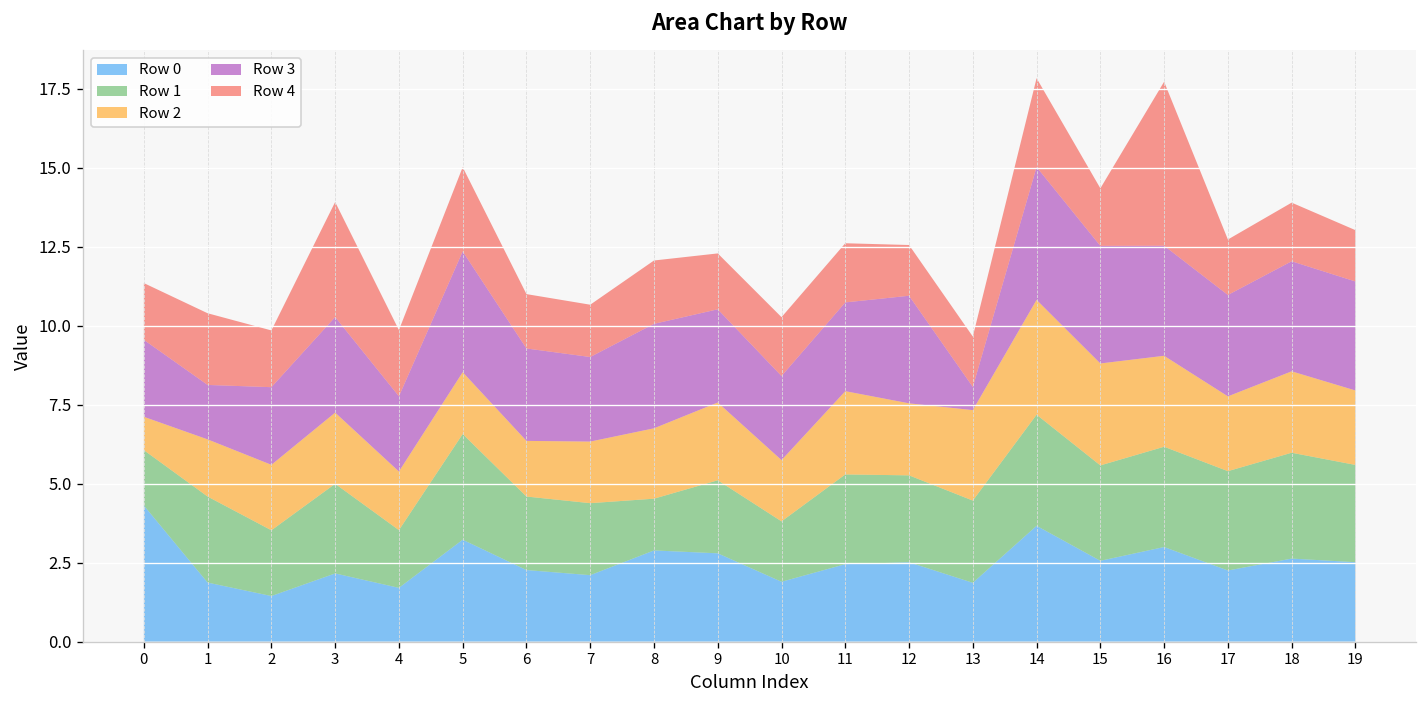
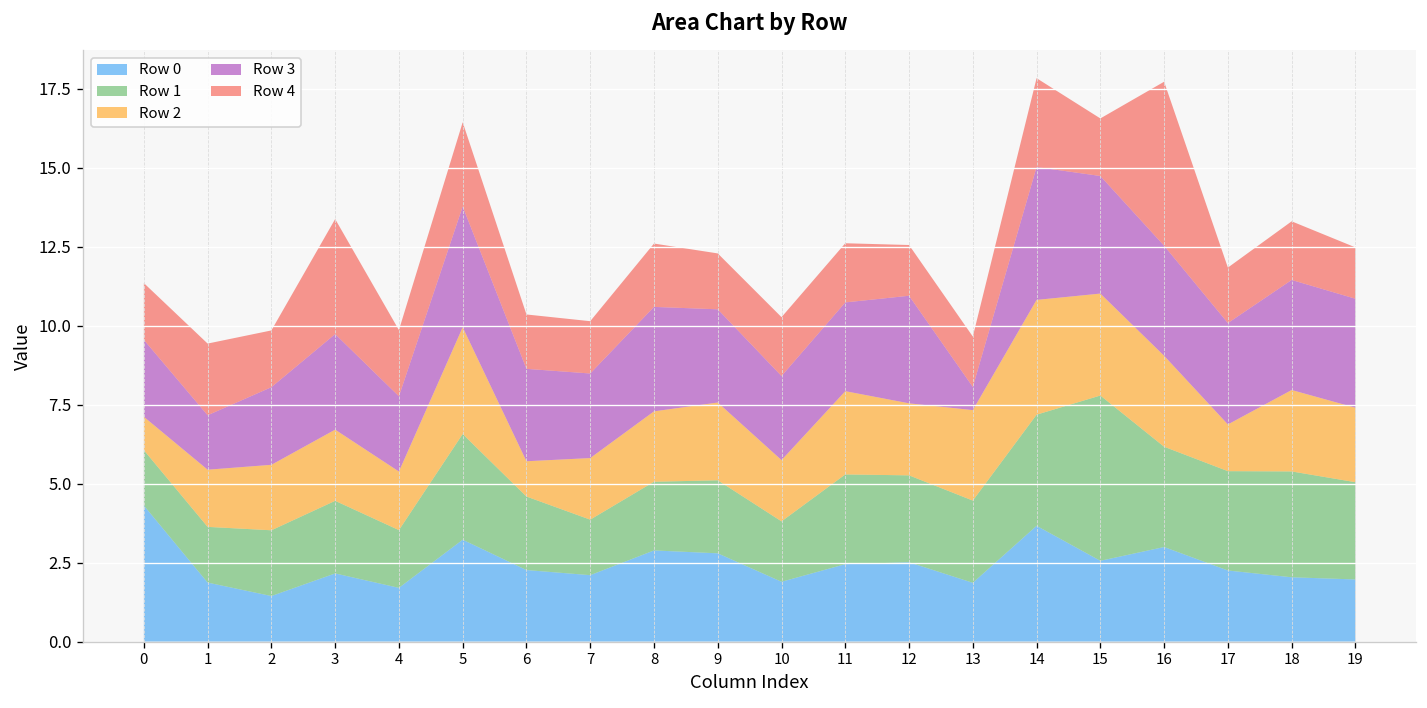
Row 1, 1: 2.7 -> 1.8
Row 1, 3: 2.8 -> 2.3
Row 2, 5: 2.0 -> 3.4
Row 2, 6: 1.8 -> 1.1
Row 1, 7: 2.3 -> 1.8
Row 1, 8: 1.6 -> 2.2
Row 1, 15: 3.0 -> 5.2
Row 2, 17: 2.4 -> 1.5
Row 0, 18: 2.6 -> 2.0
Row 0, 19: 2.5 -> 2.0
